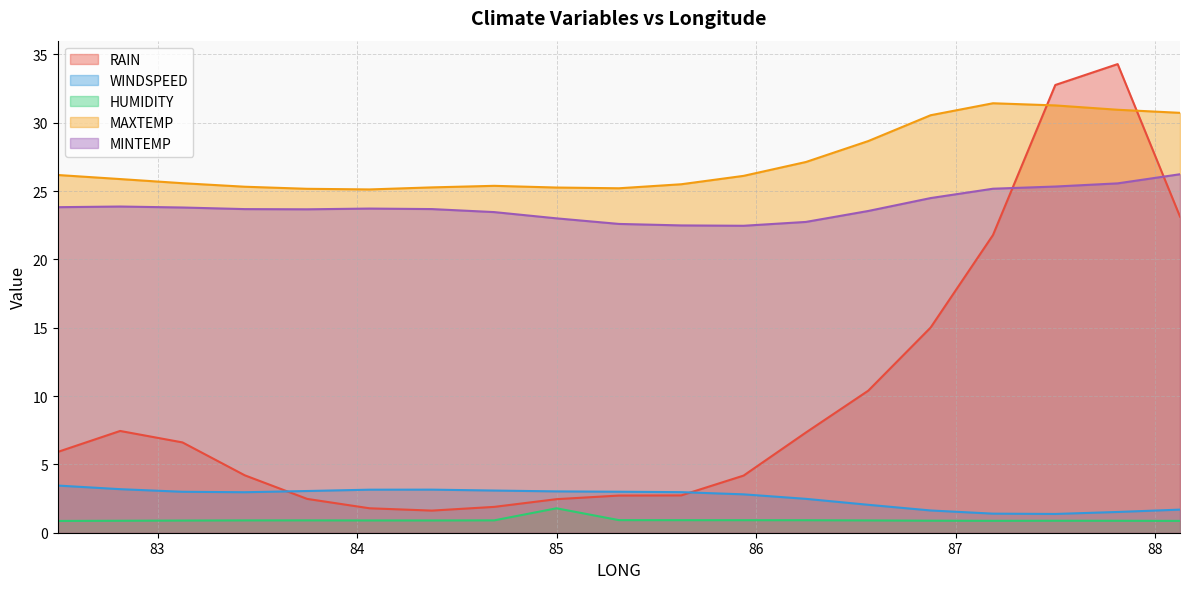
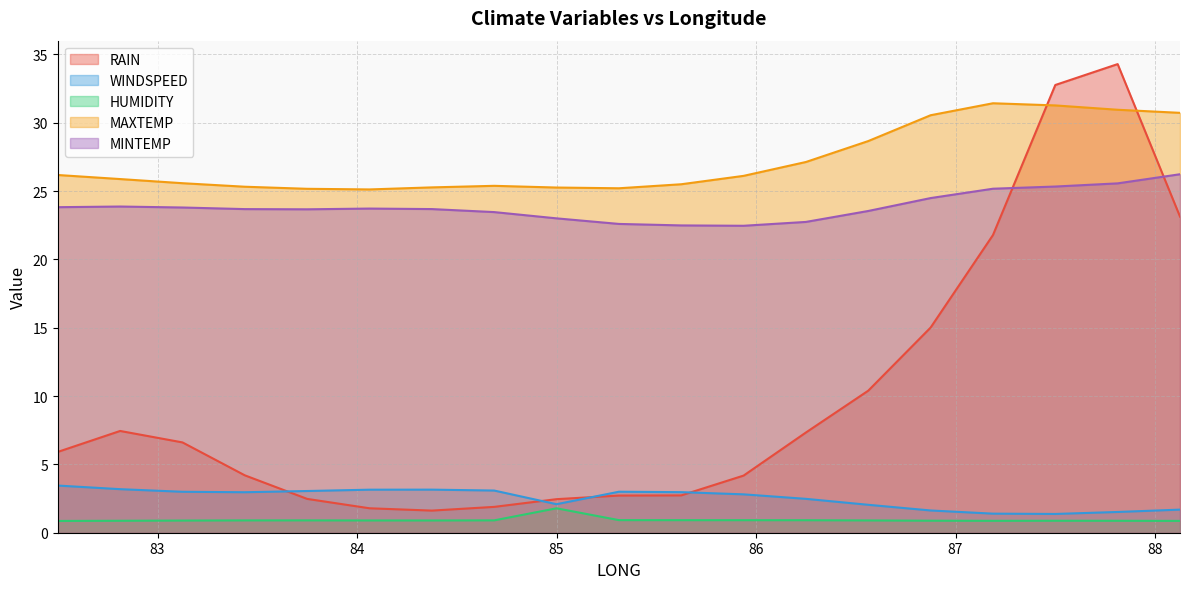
WINDSPEED, 85: 3.0 -> 2.1
